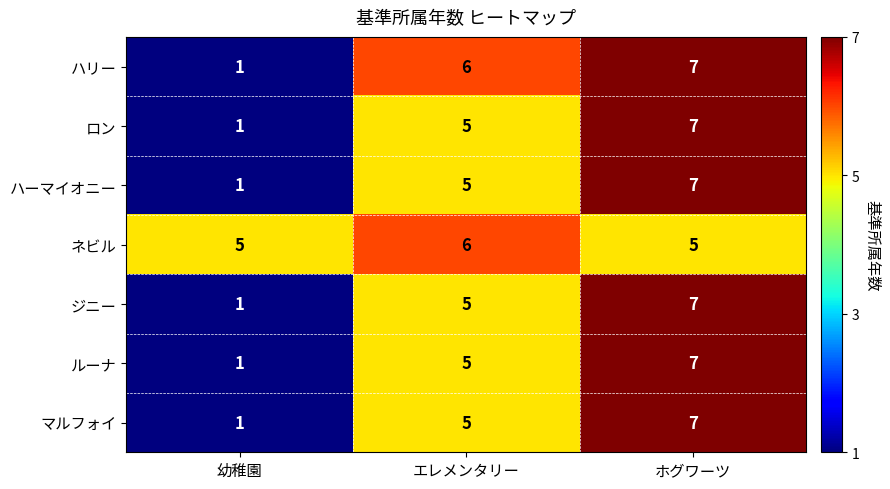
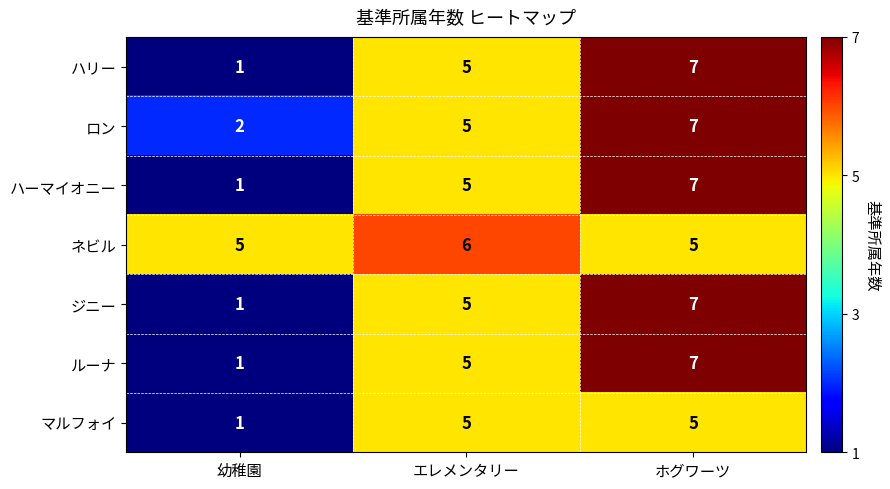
ハリー, エレメンタリー: 6 -> 5
ロン, 幼稚園: 1 -> 2
マルフォイ, ホグワーツ: 7 -> 5
